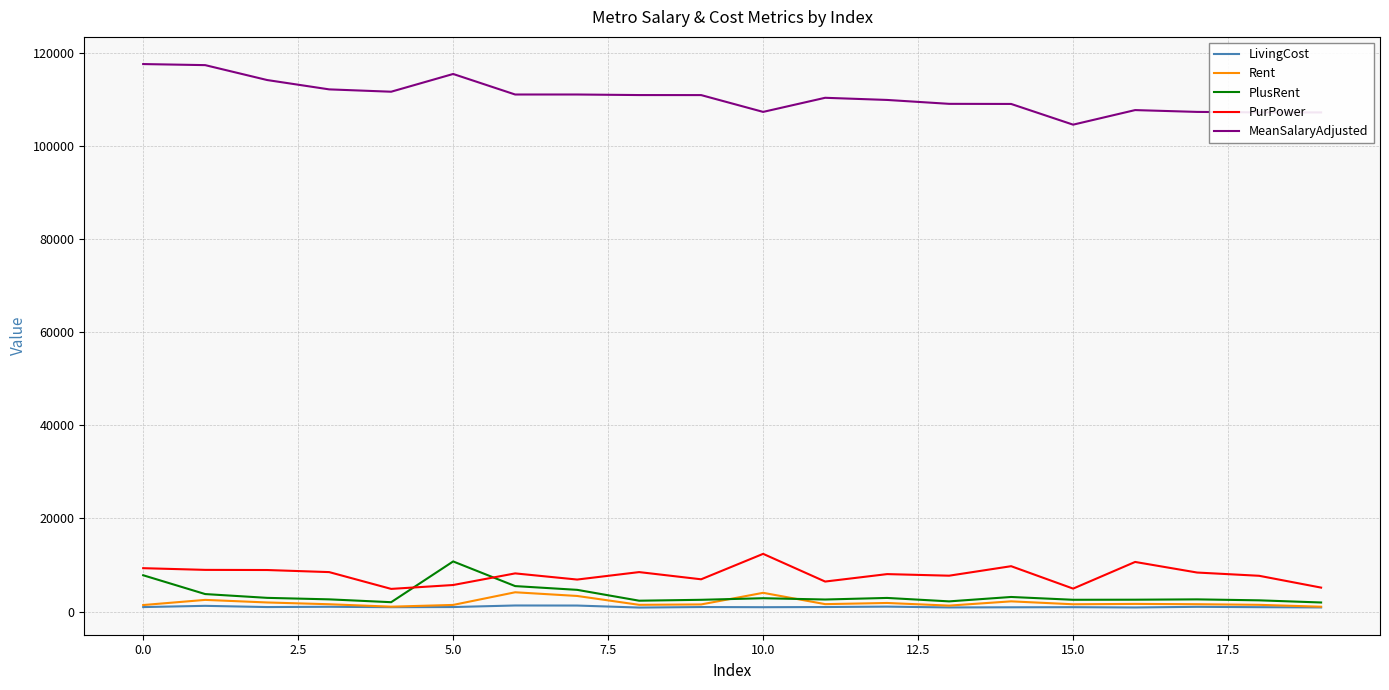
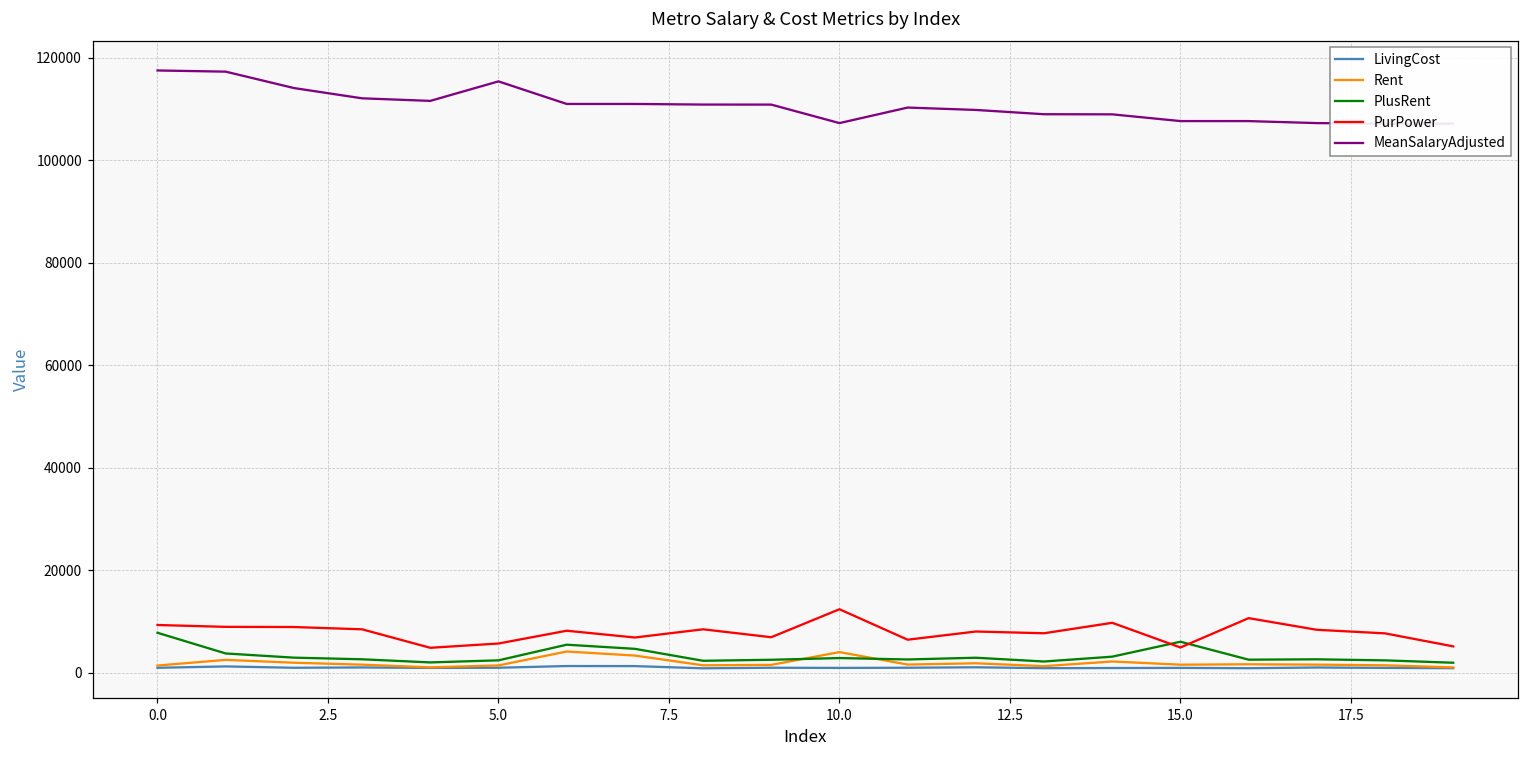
PlusRent, 5.0: 11000 -> 2000
PlusRent, 15.0: 3000 -> 6000
MeanSalaryAdjusted, 15.0: 105000 -> 108000
